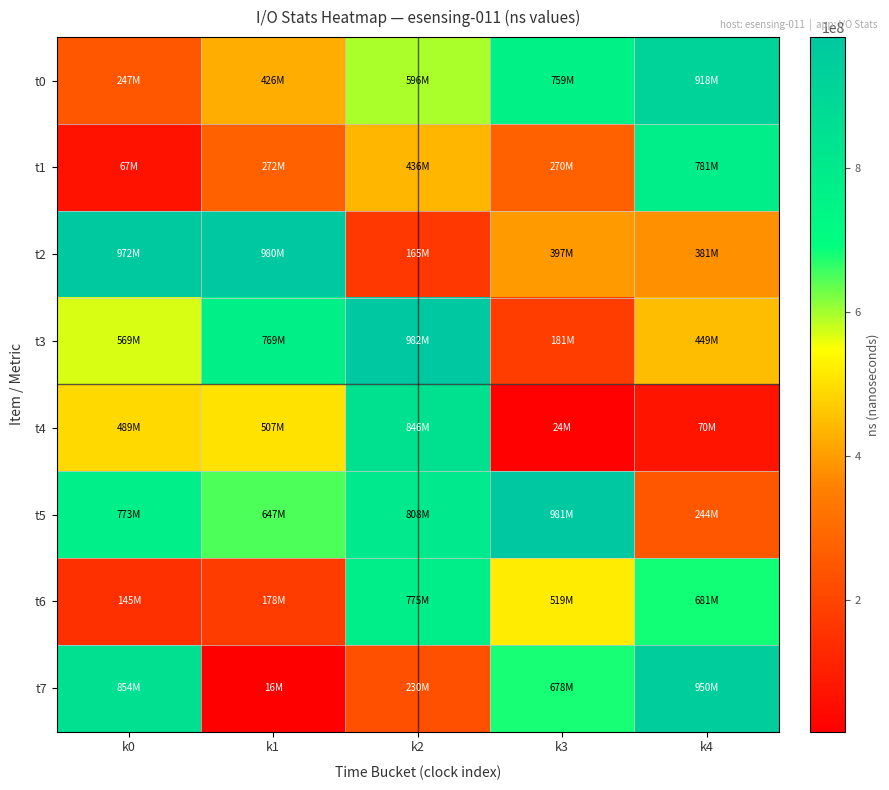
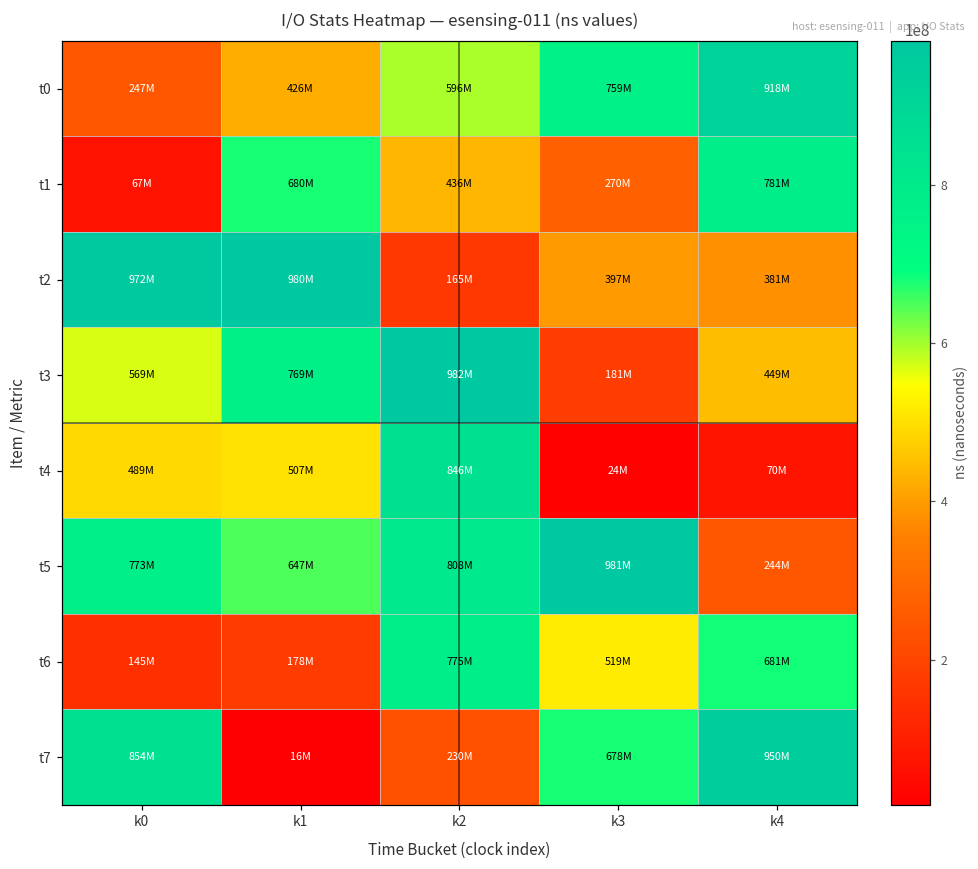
t1, k1: 272M -> 680M
